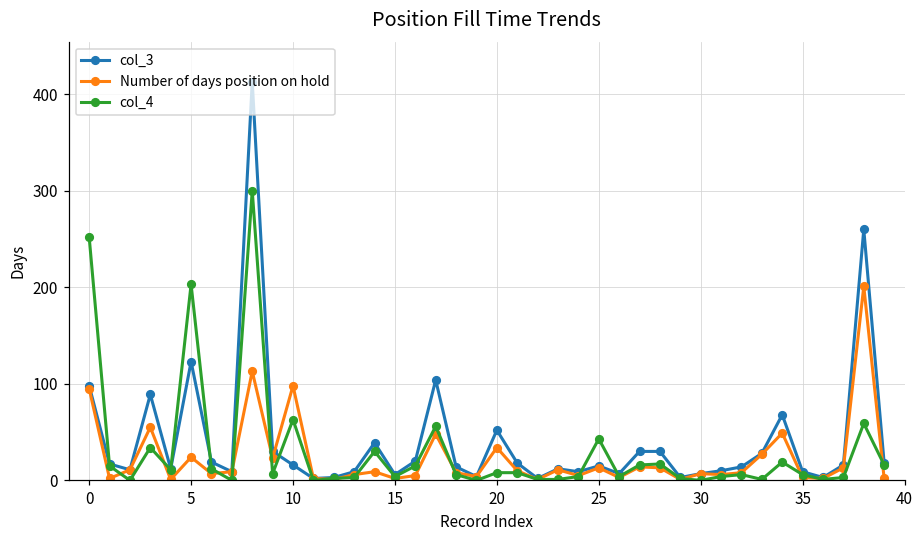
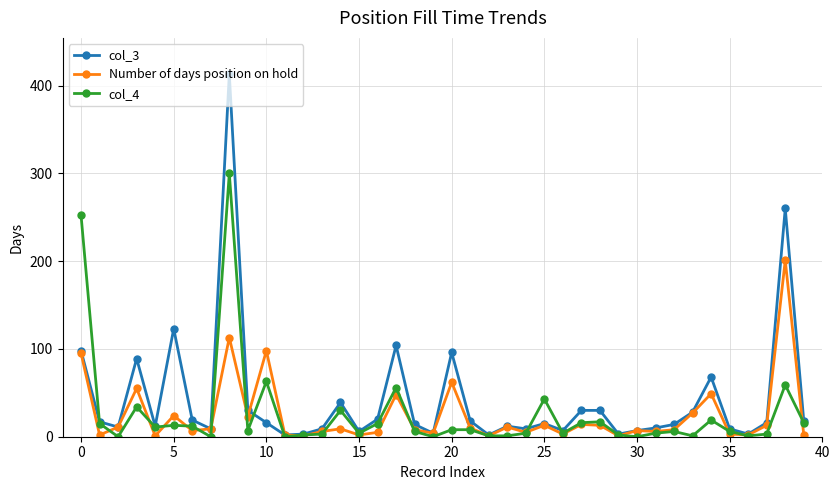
col_4, 5: 200 -> 10
col_3, 20: 50 -> 100
Number of days position on hold, 20: 30 -> 60
